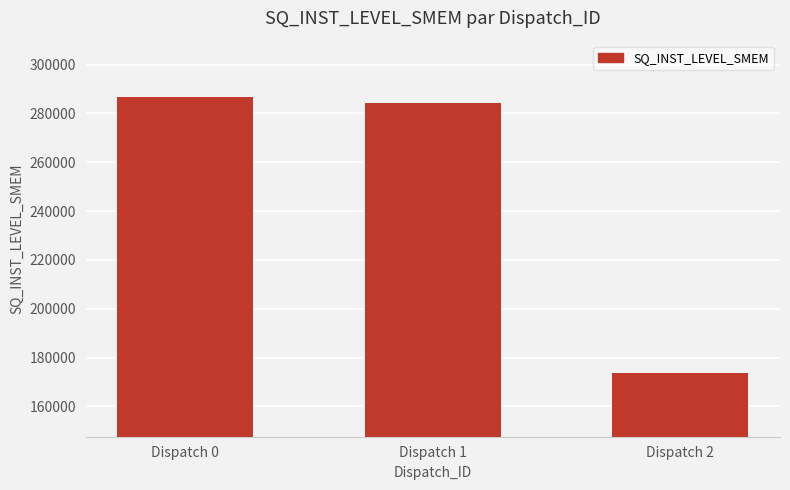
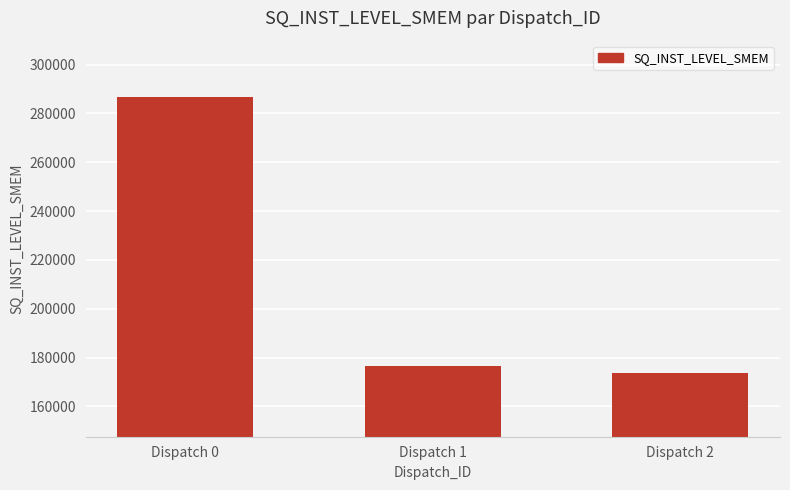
Dispatch 1: 284000 -> 177000
